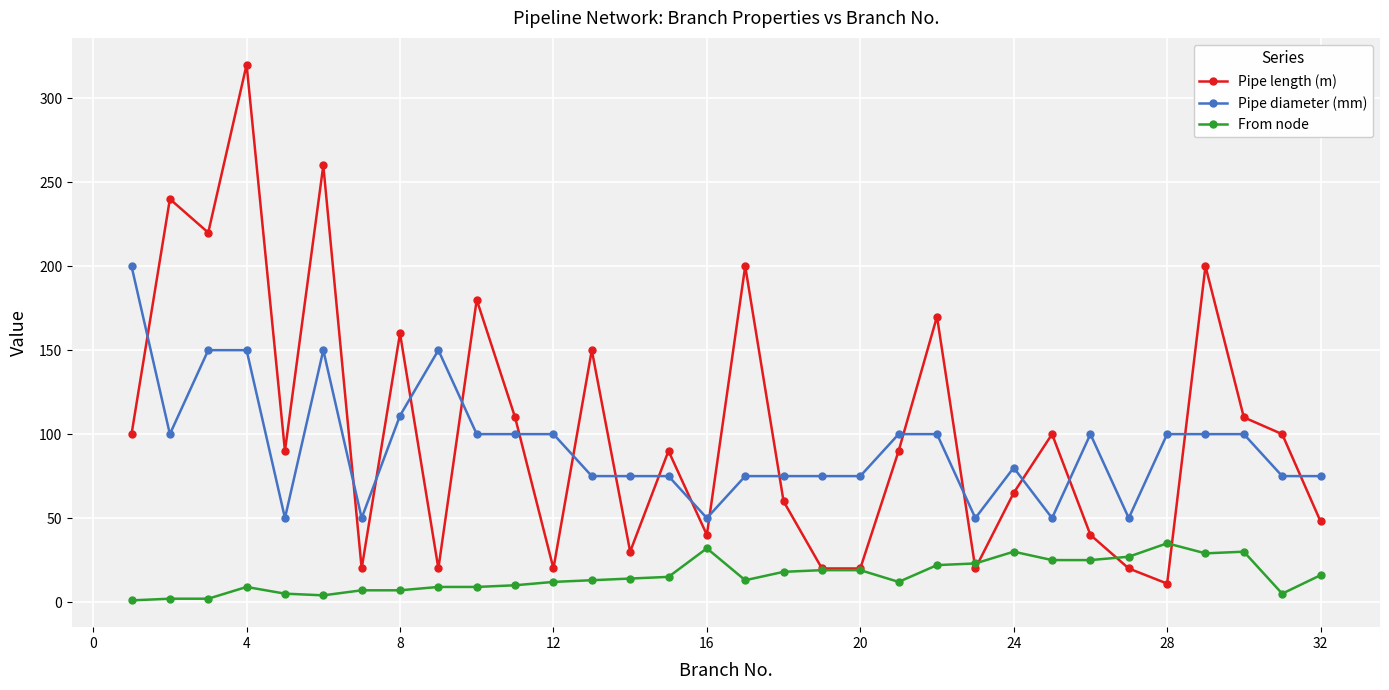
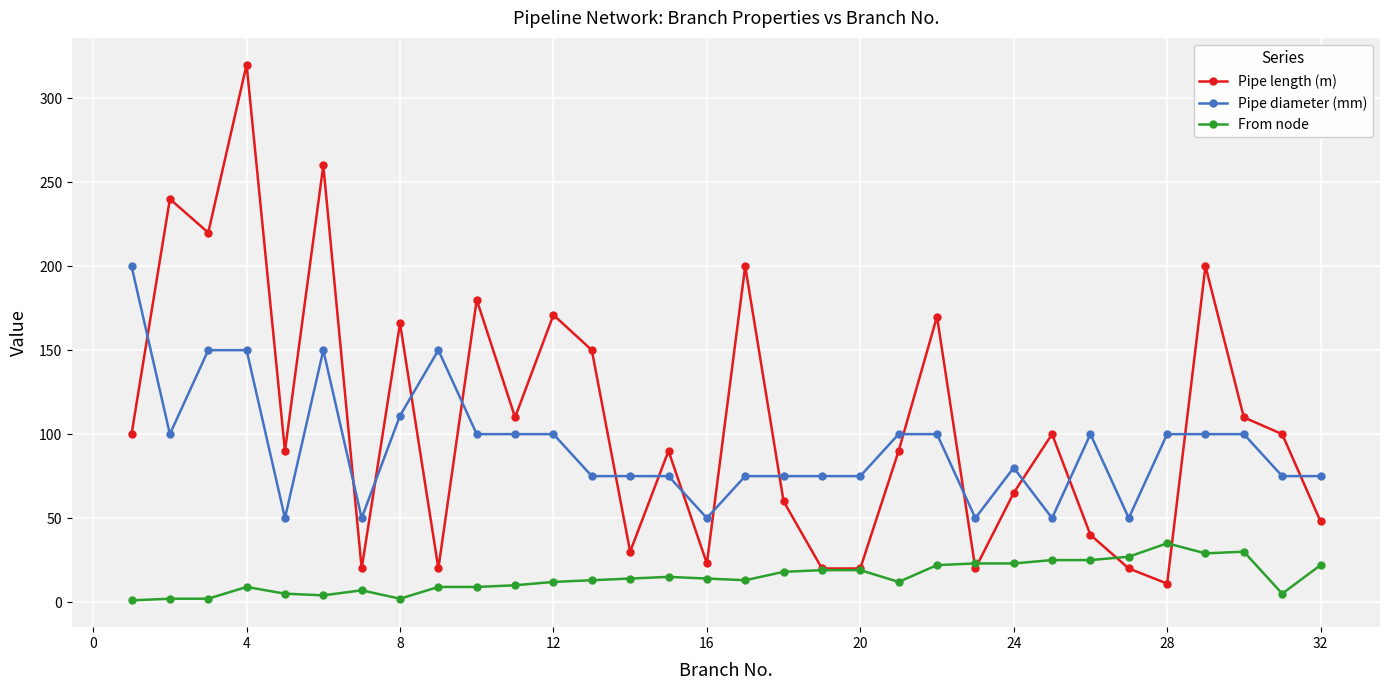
Pipe length (m), 8: 160 -> 166
From node, 8: 7 -> 2
Pipe length (m), 12: 20 -> 171
Pipe length (m), 16: 40 -> 23
From node, 16: 32 -> 14
From node, 24: 30 -> 23
From node, 32: 16 -> 22
